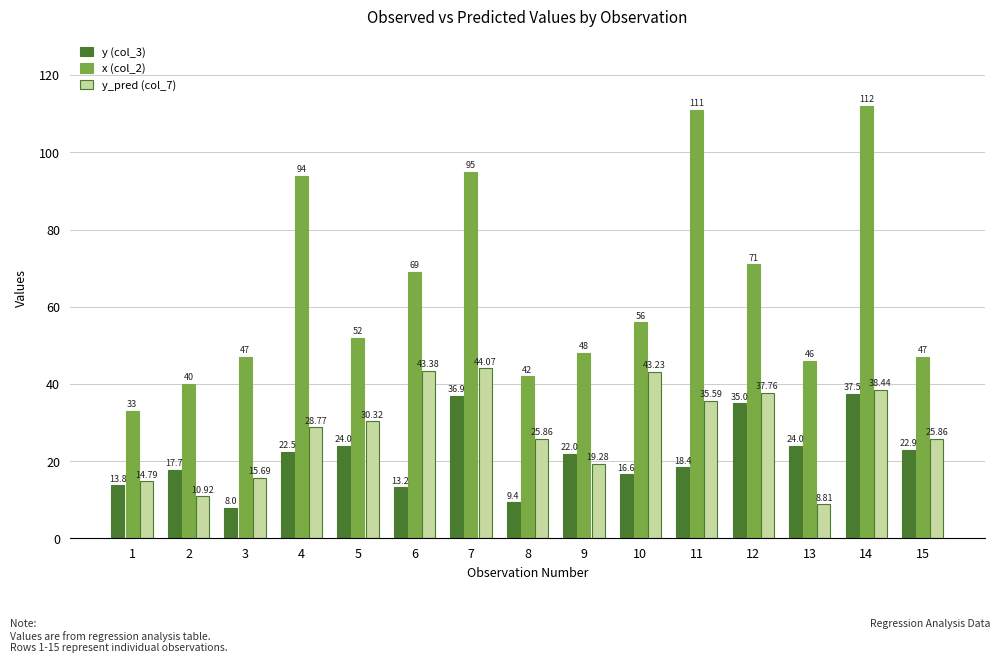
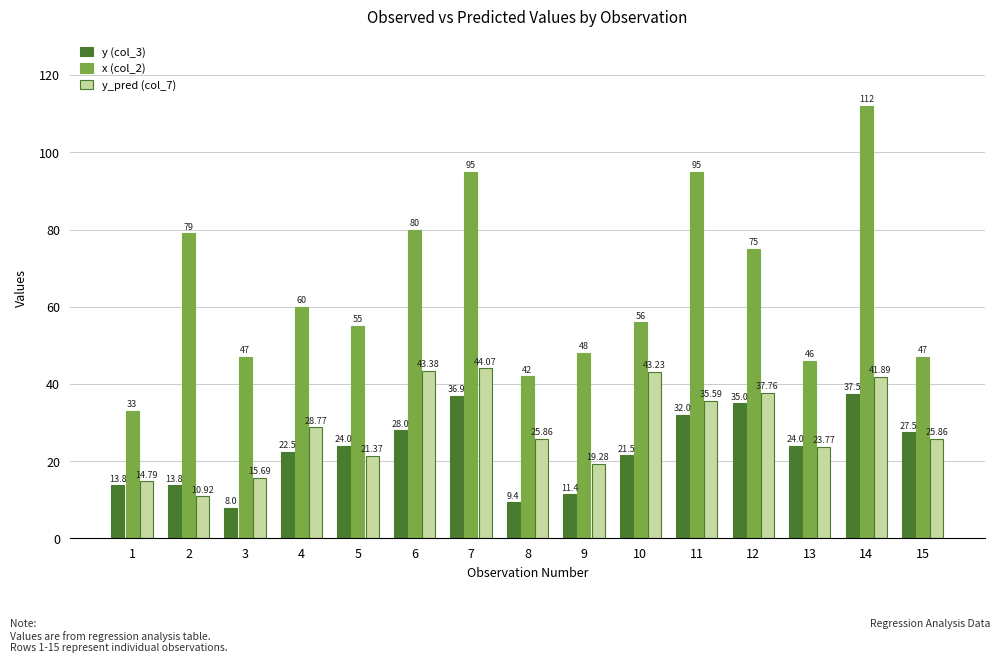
y (col_3), 2: 17.7 -> 13.8
x (col_2), 2: 40 -> 79
x (col_2), 4: 94 -> 60
x (col_2), 5: 52 -> 55
y_pred (col_7), 5: 30.32 -> 21.37
y (col_3), 6: 13.2 -> 28.0
x (col_2), 6: 69 -> 80
y (col_3), 9: 22.0 -> 11.4
y (col_3), 10: 16.6 -> 21.5
y (col_3), 11: 18.4 -> 32.0
x (col_2), 11: 111 -> 95
x (col_2), 12: 71 -> 75
y_pred (col_7), 13: 8.81 -> 23.77
y_pred (col_7), 14: 38.44 -> 41.89
y (col_3), 15: 22.9 -> 27.5
